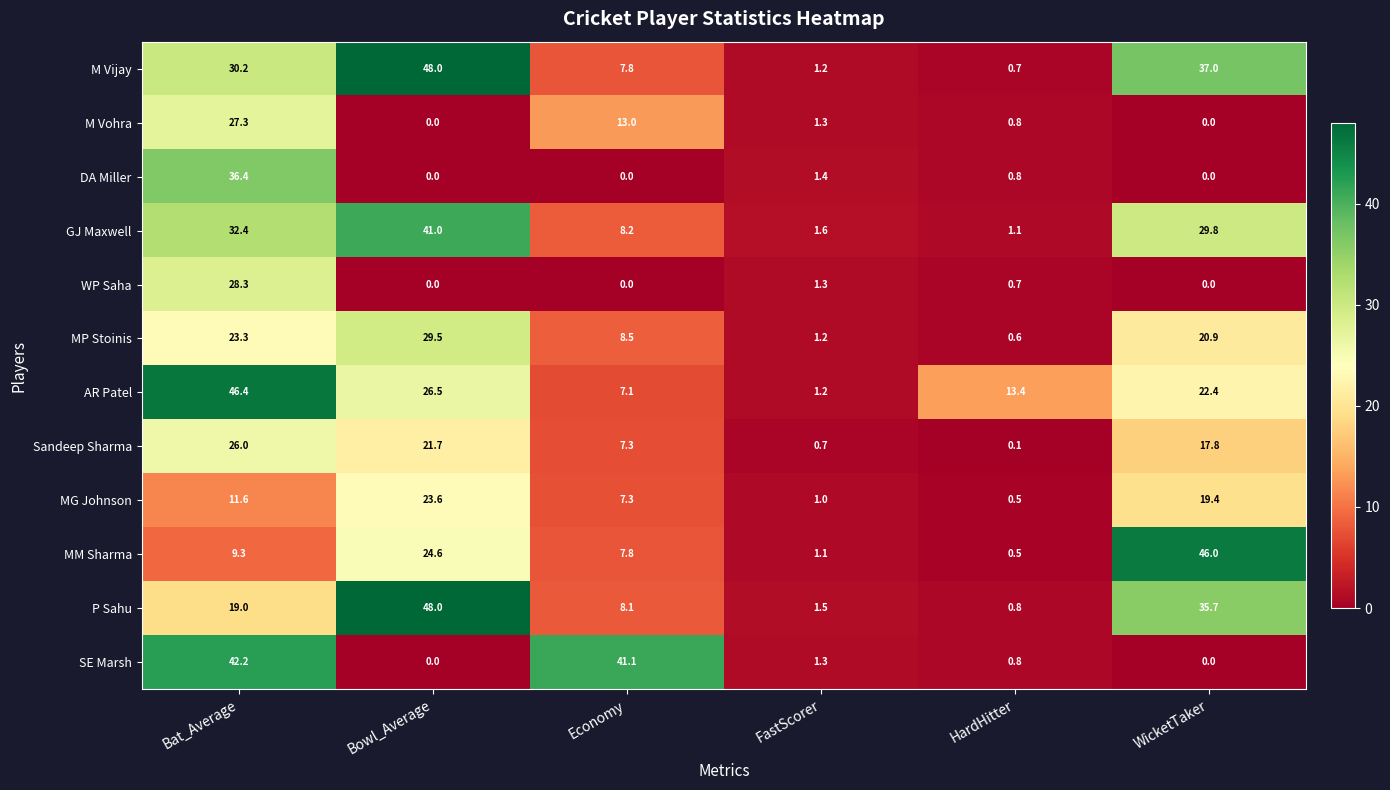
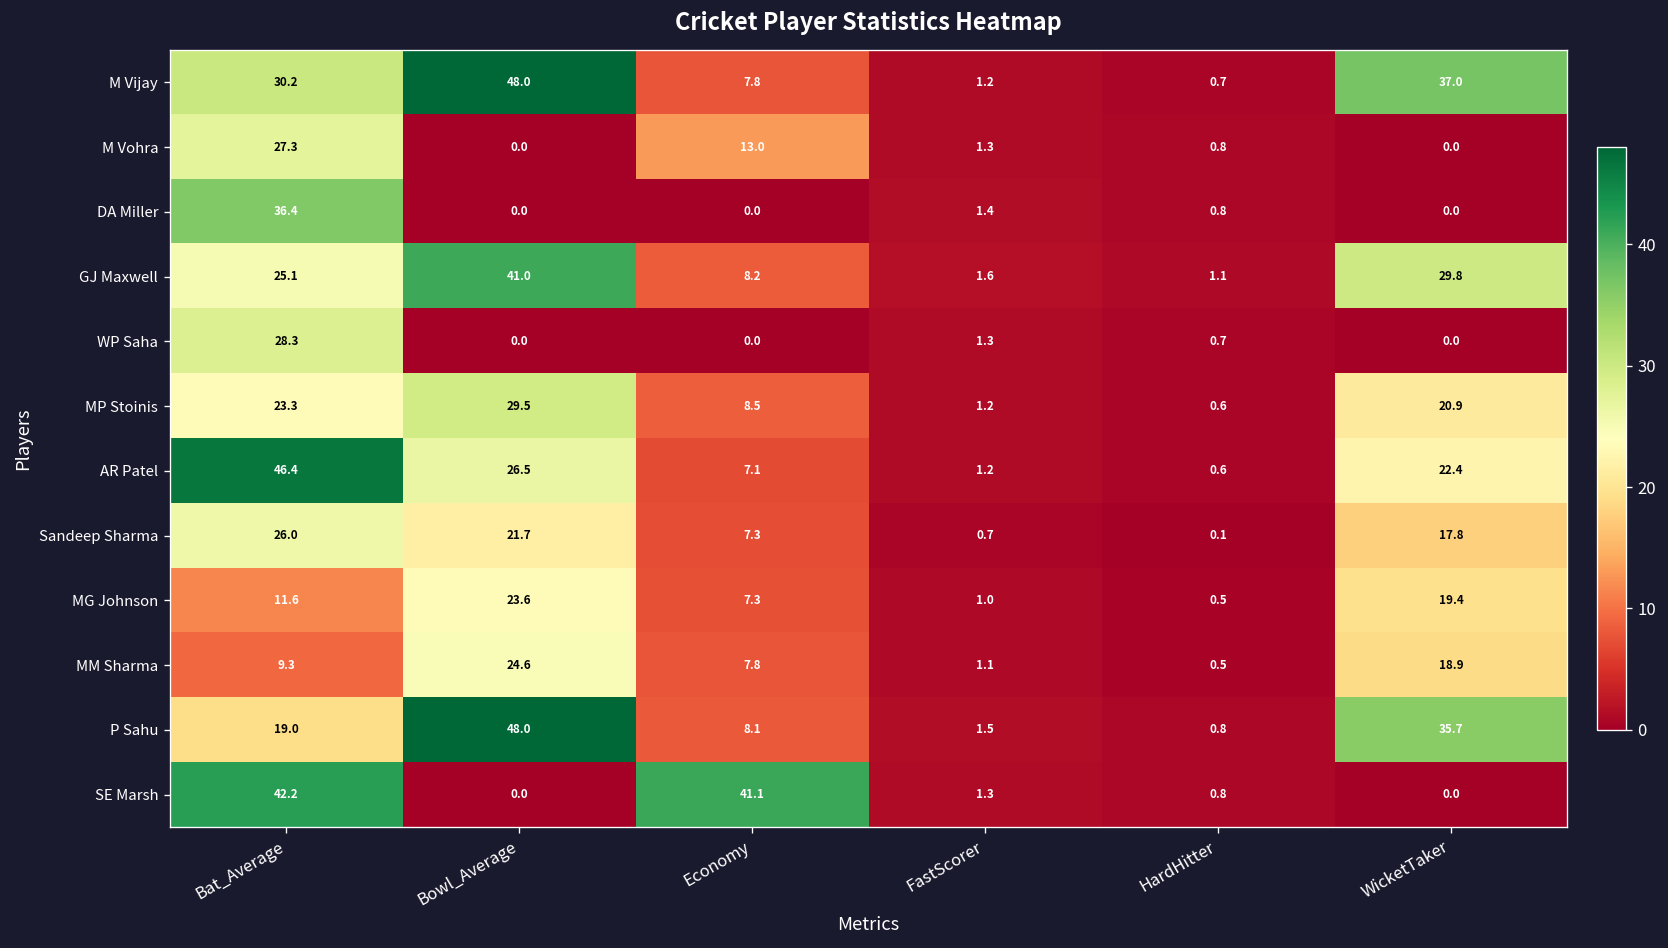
GJ Maxwell, Bat_Average: 32.4 -> 25.1
AR Patel, HardHitter: 13.4 -> 0.6
MM Sharma, WicketTaker: 46.0 -> 18.9
